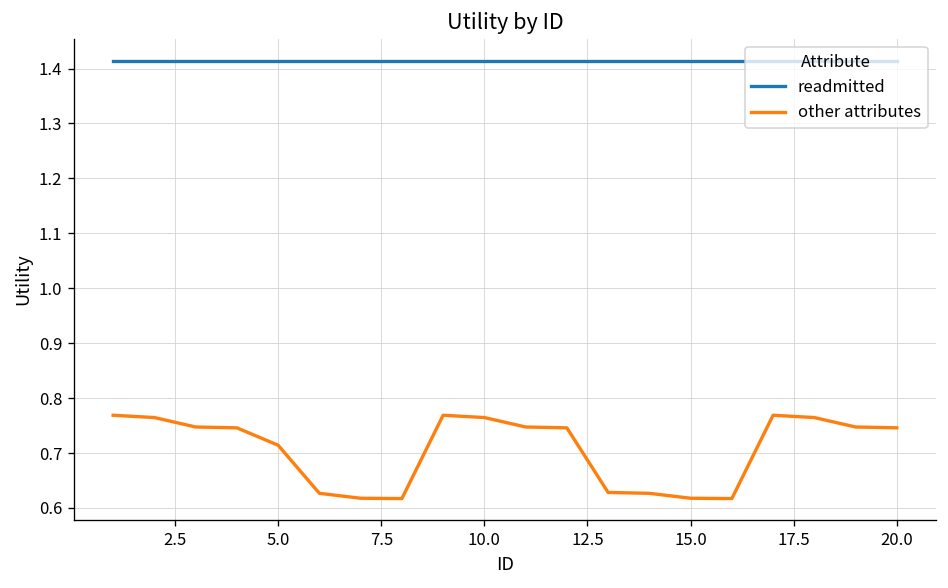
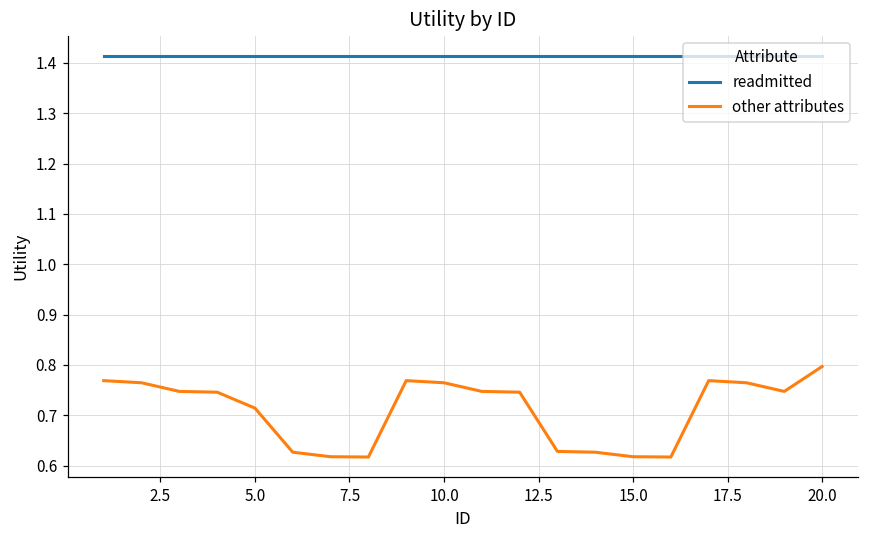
other attributes, 20.0: 0.75 -> 0.80
